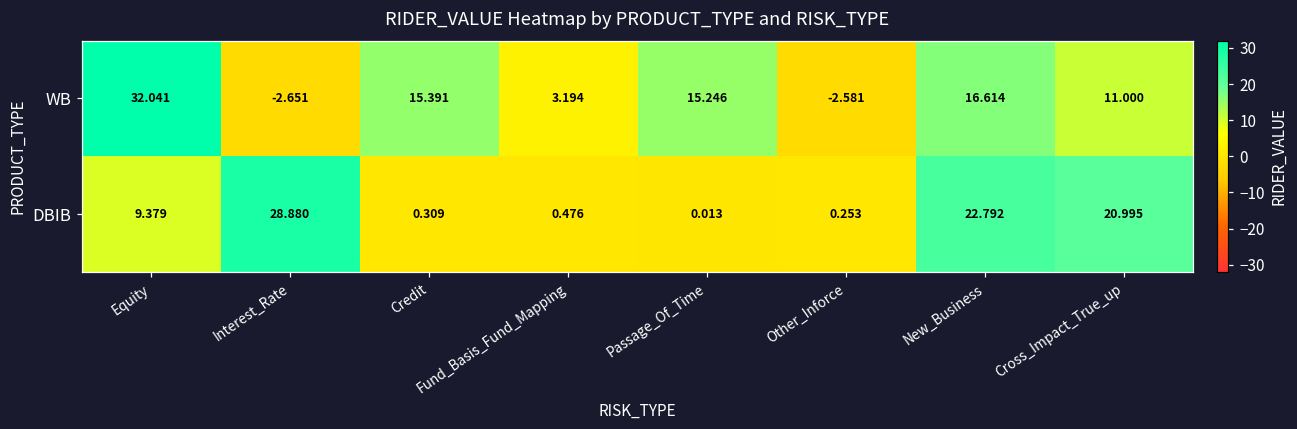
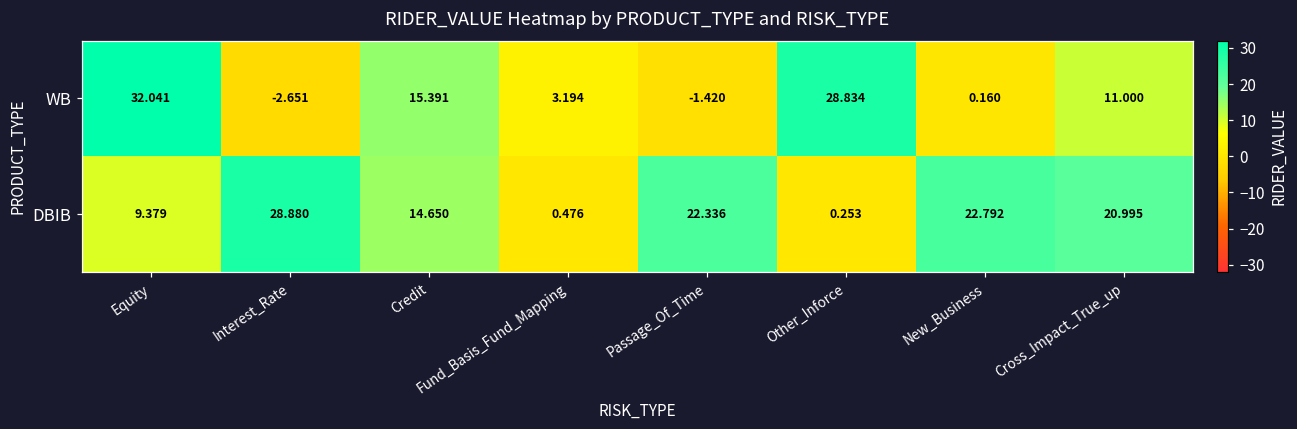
WB, Passage_Of_Time: 15.246 -> -1.420
WB, Other_Inforce: -2.581 -> 28.834
WB, New_Business: 16.614 -> 0.160
DBIB, Credit: 0.309 -> 14.650
DBIB, Passage_Of_Time: 0.013 -> 22.336
